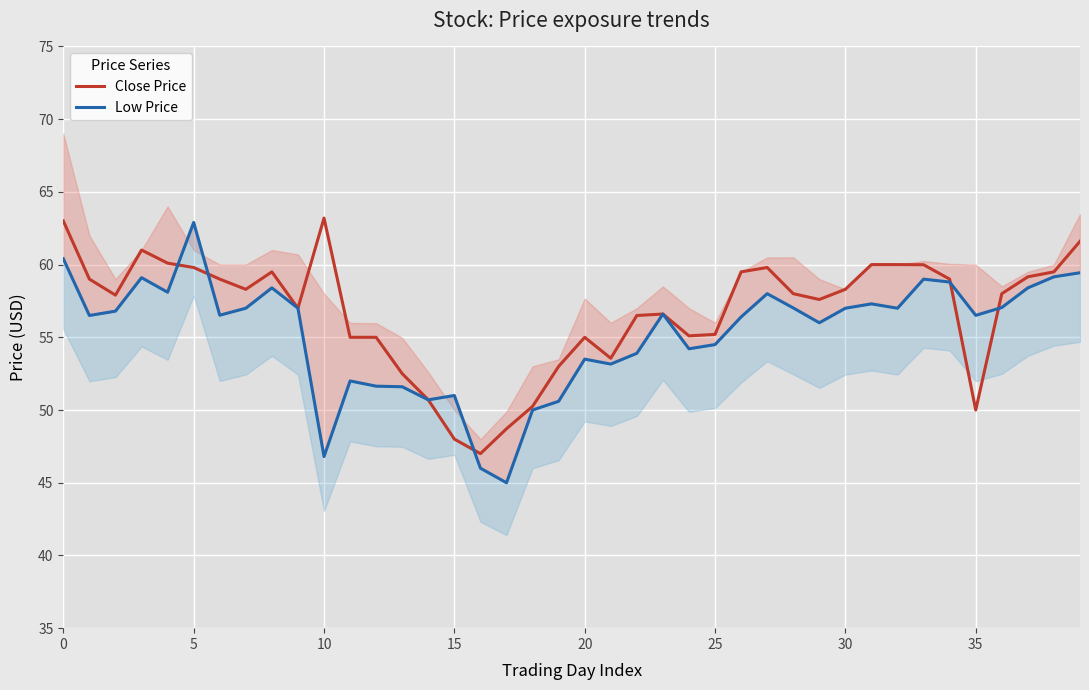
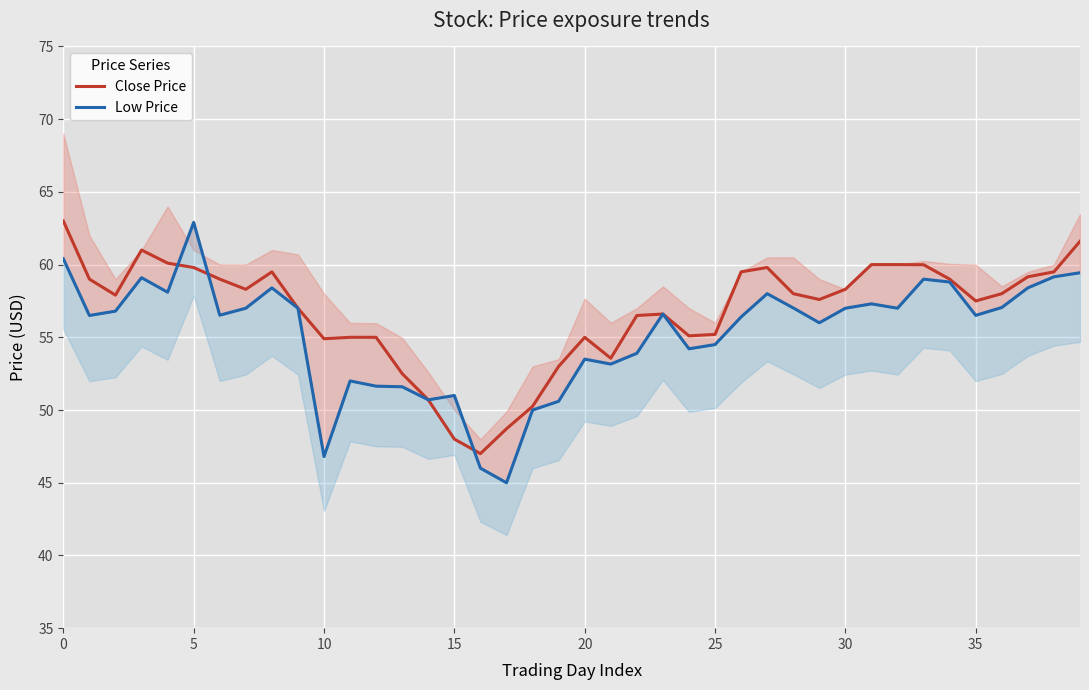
Close Price, 10: 63.2 -> 54.9
Close Price, 35: 50.0 -> 57.5
